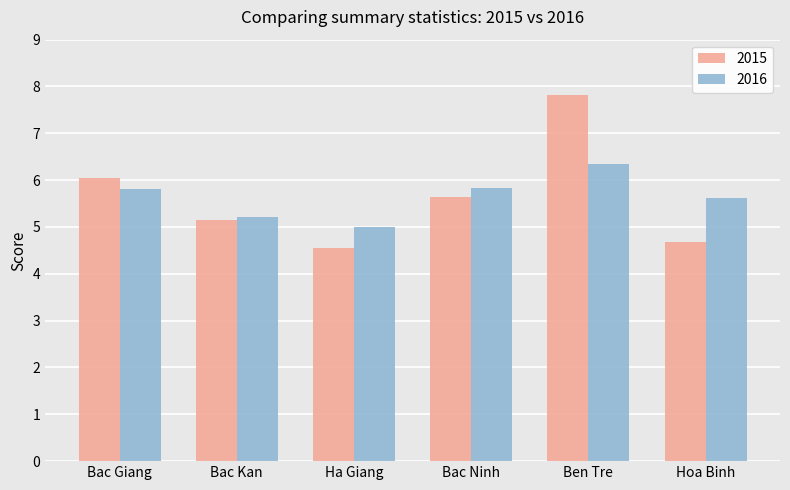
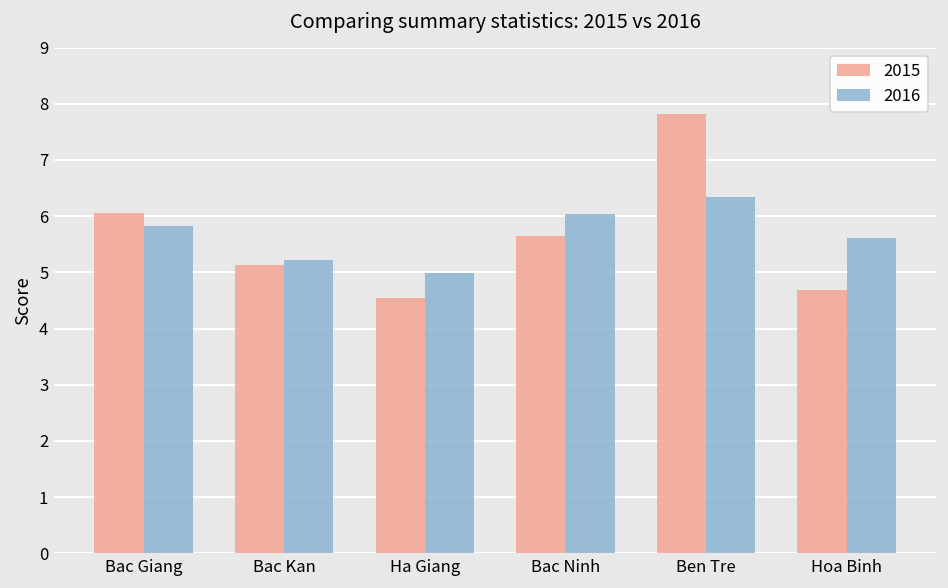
2016, Bac Ninh: 5.8 -> 6.0
